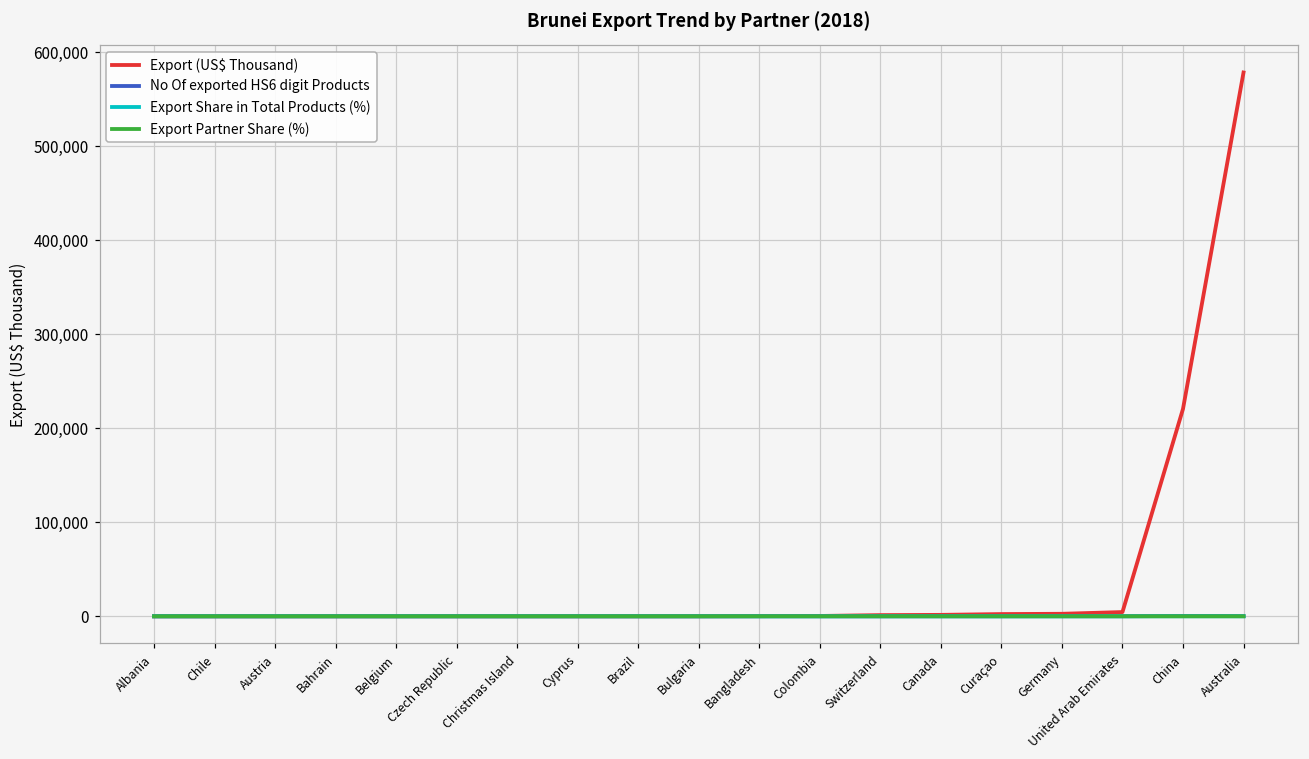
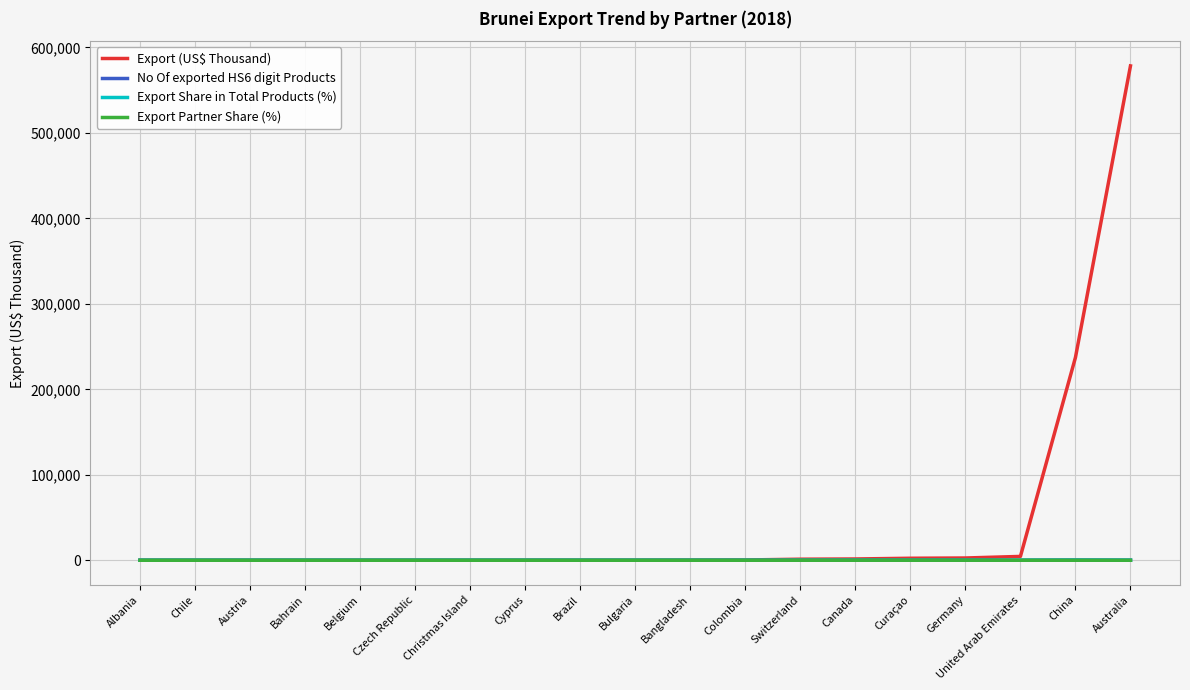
Export (US$ Thousand), China: 220,000 -> 240,000
